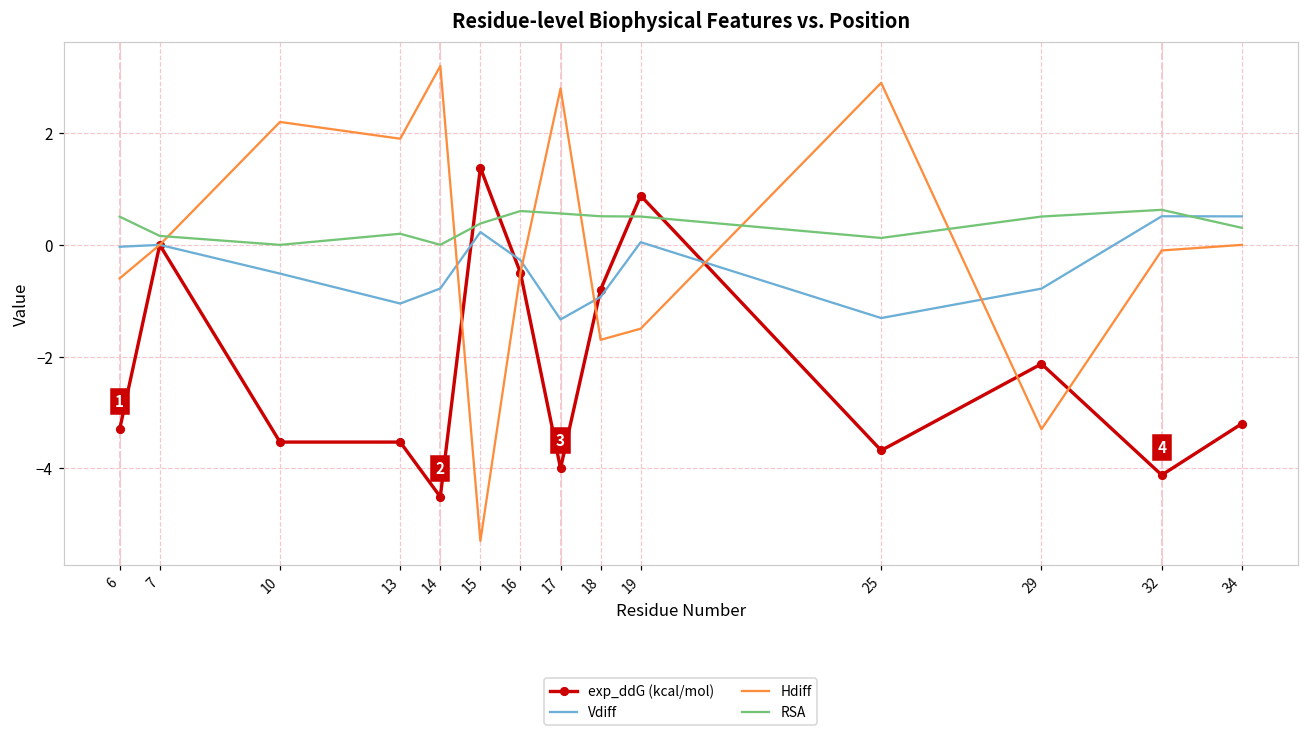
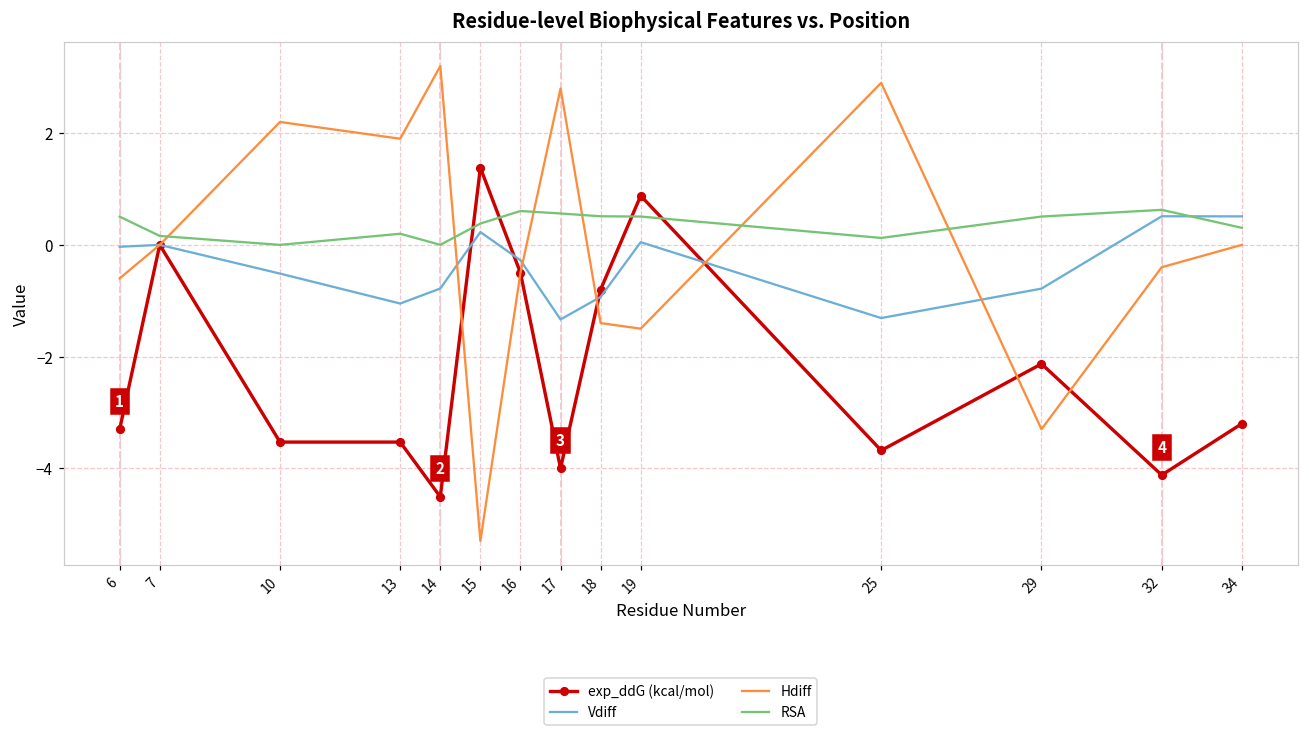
Hdiff, 18: -1.7 -> -1.4
Hdiff, 32: -0.1 -> -0.4
